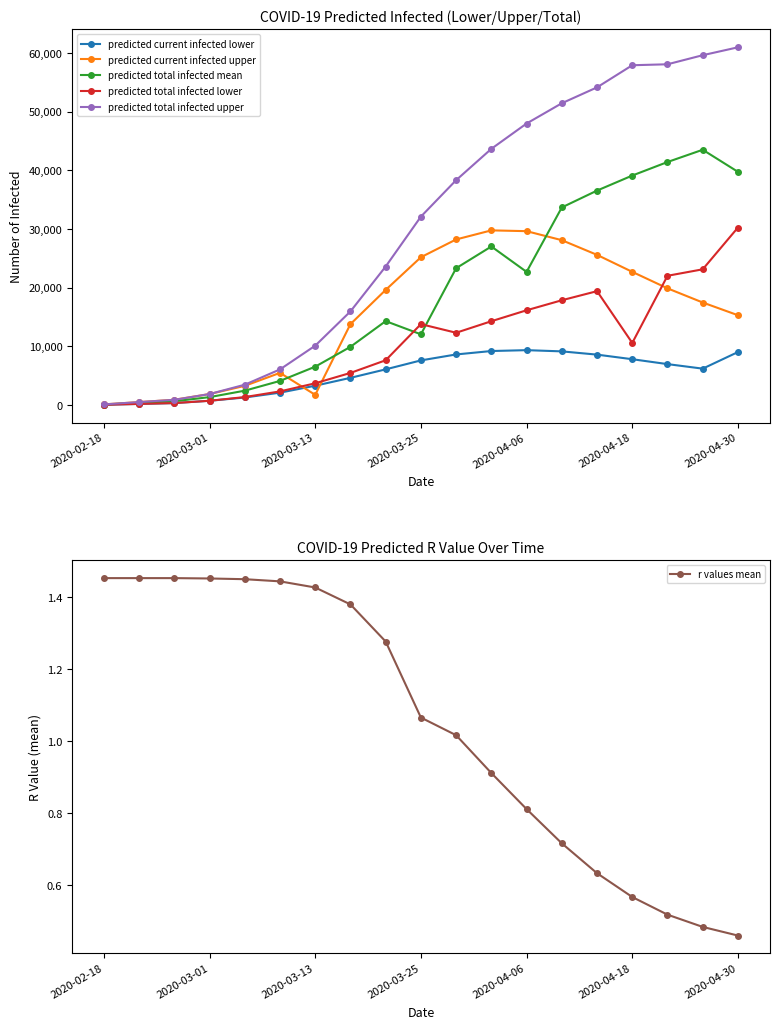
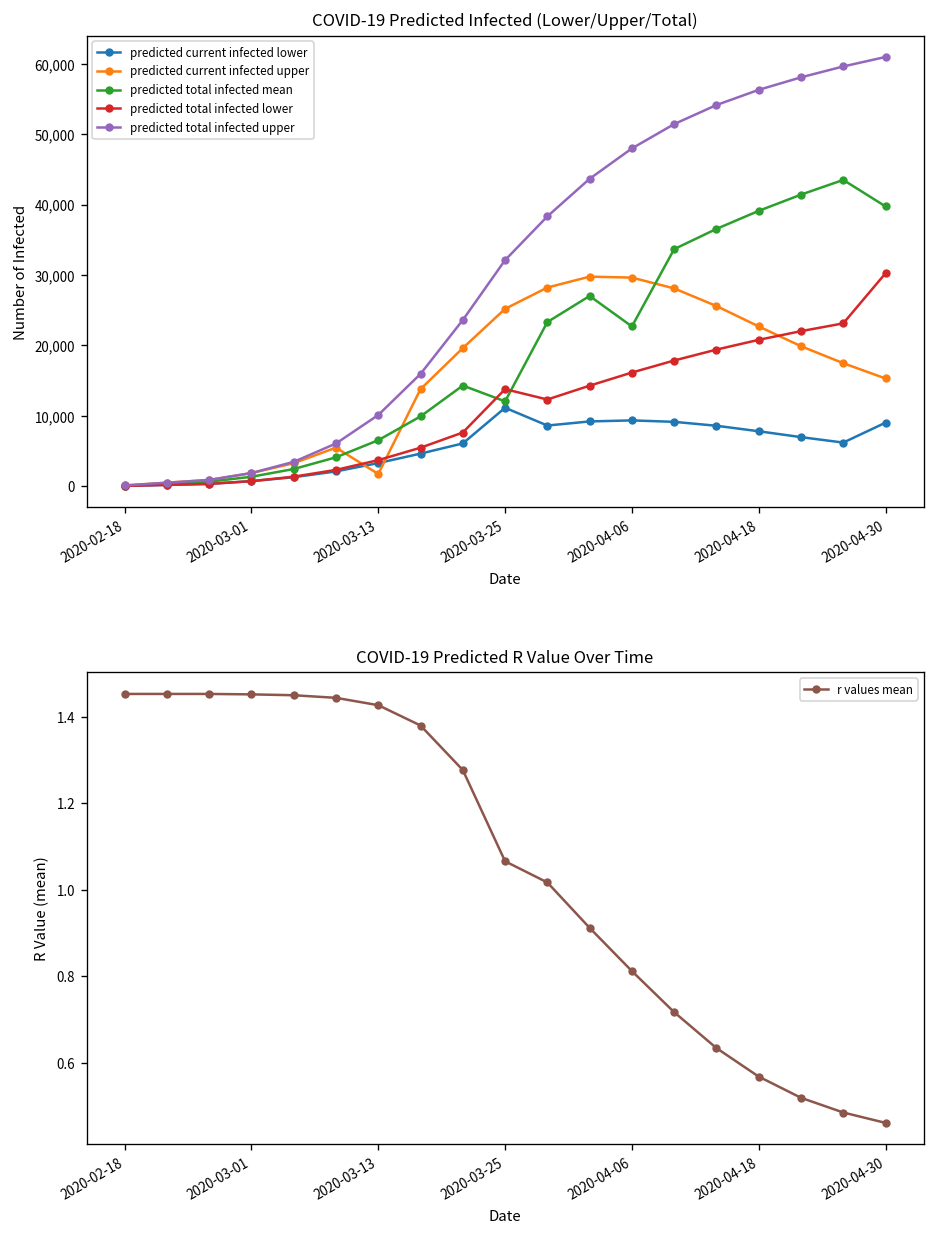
COVID-19 Predicted Infected (Lower/Upper/Total), predicted current infected lower, 2020-03-25: 8,000 -> 11,000
COVID-19 Predicted Infected (Lower/Upper/Total), predicted total infected lower, 2020-04-18: 11,000 -> 21,000
COVID-19 Predicted Infected (Lower/Upper/Total), predicted total infected upper, 2020-04-18: 58,000 -> 56,000
